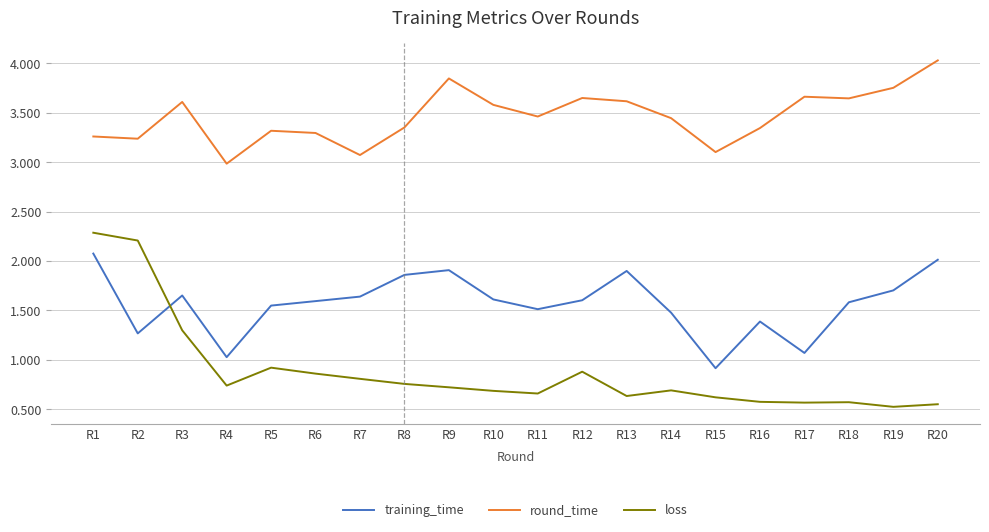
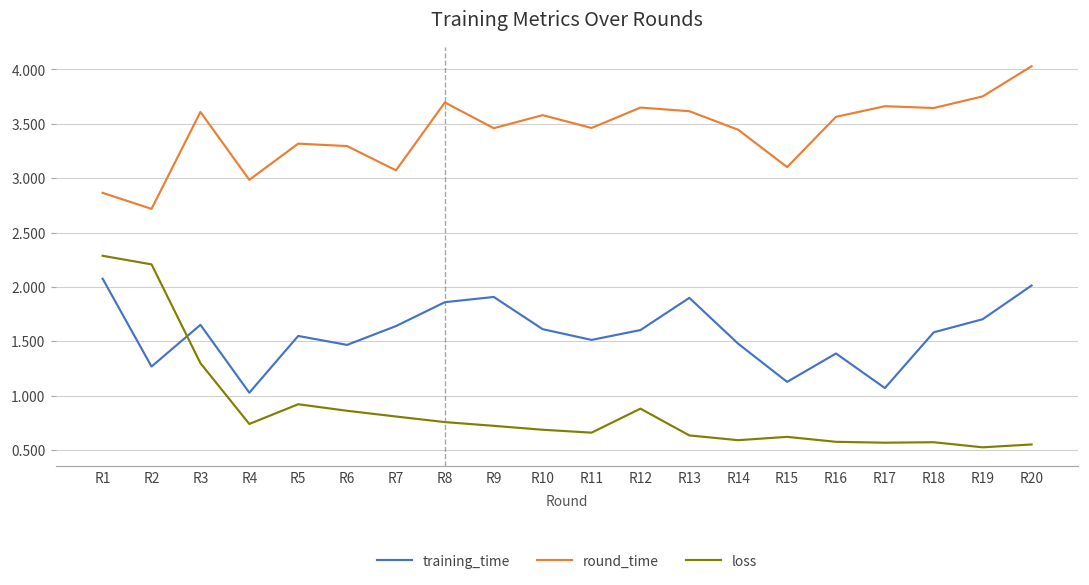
round_time, R1: 3.3 -> 2.9
round_time, R2: 3.2 -> 2.7
training_time, R6: 1.6 -> 1.5
round_time, R8: 3.4 -> 3.7
round_time, R9: 3.8 -> 3.5
loss, R14: 0.7 -> 0.6
training_time, R15: 0.9 -> 1.1
round_time, R16: 3.3 -> 3.6
